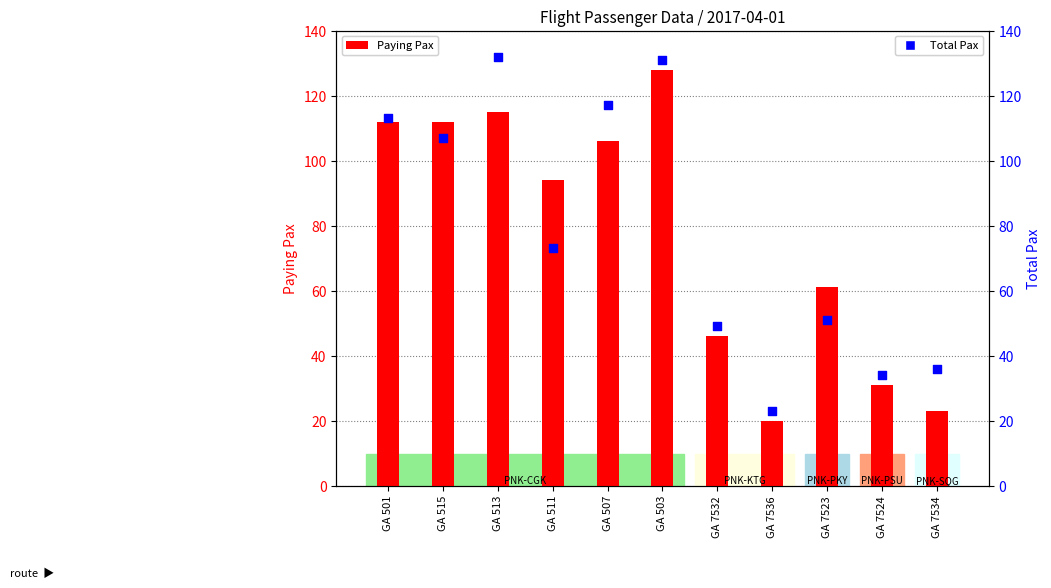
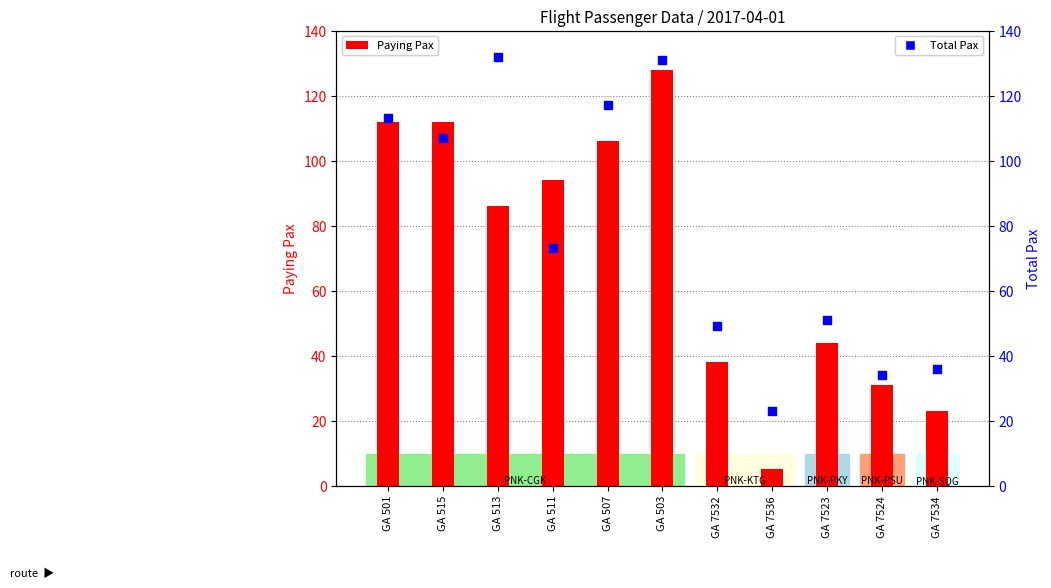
Paying Pax, GA 513: 115 -> 86
Paying Pax, GA 7532: 46 -> 38
Paying Pax, GA 7536: 20 -> 5
Paying Pax, GA 7523: 61 -> 44
